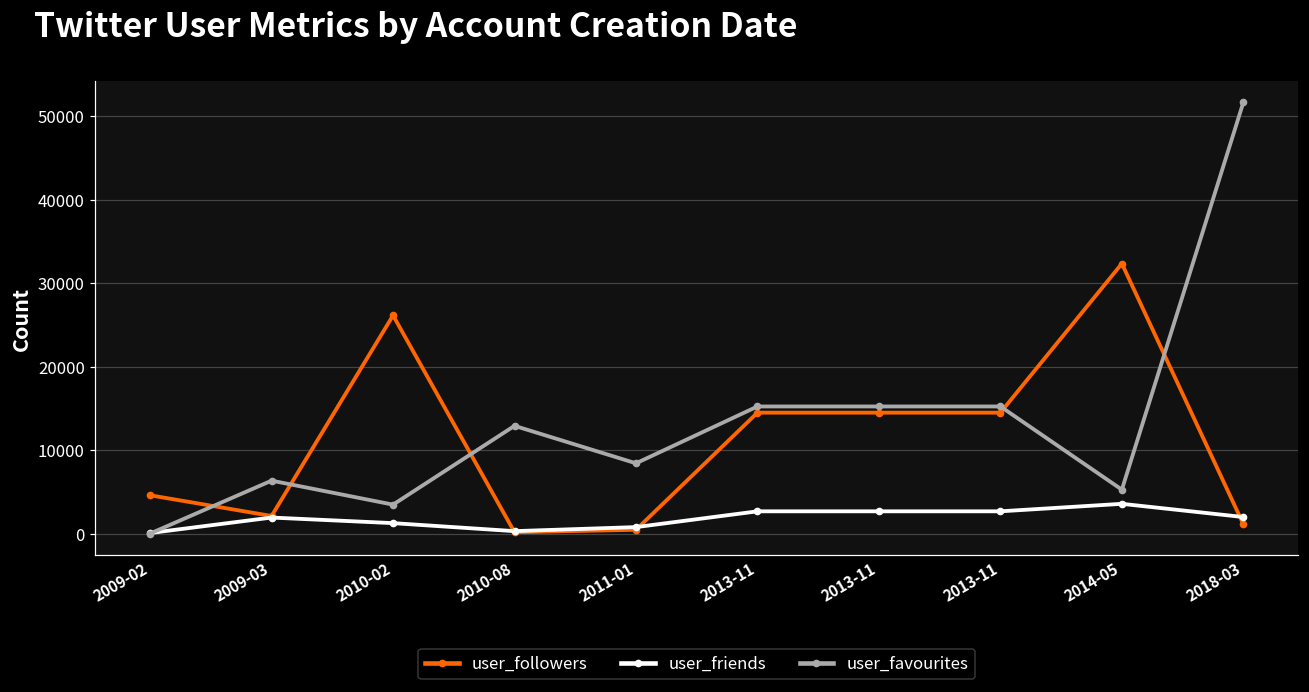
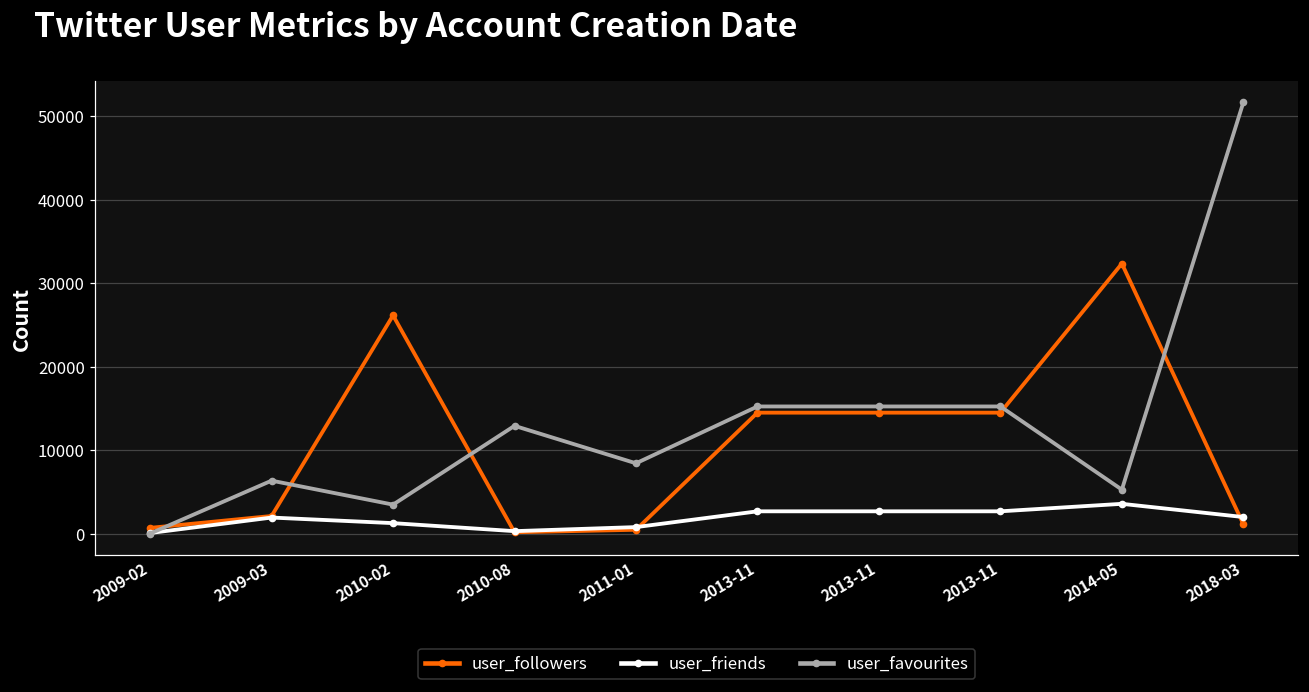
user_followers, 2009-02: 5000 -> 1000
